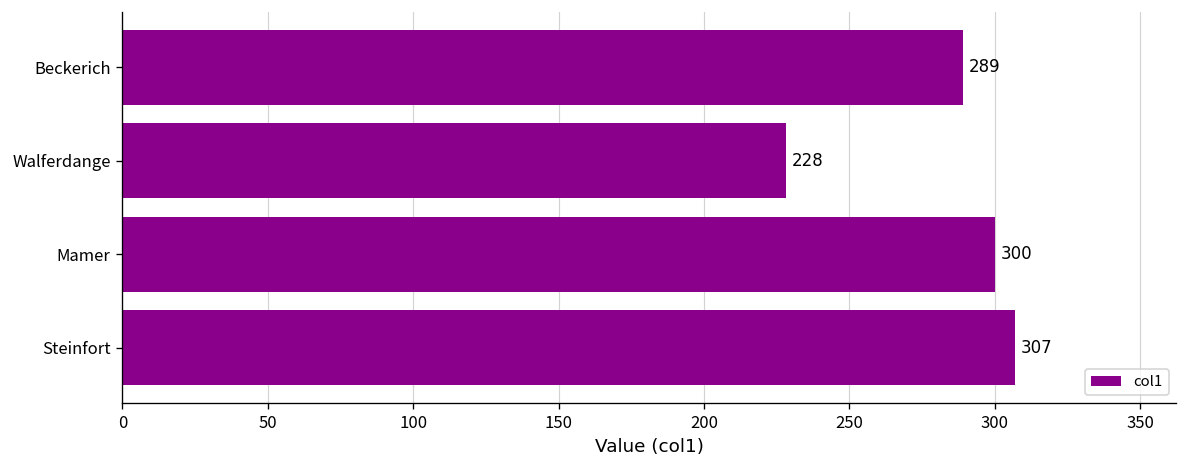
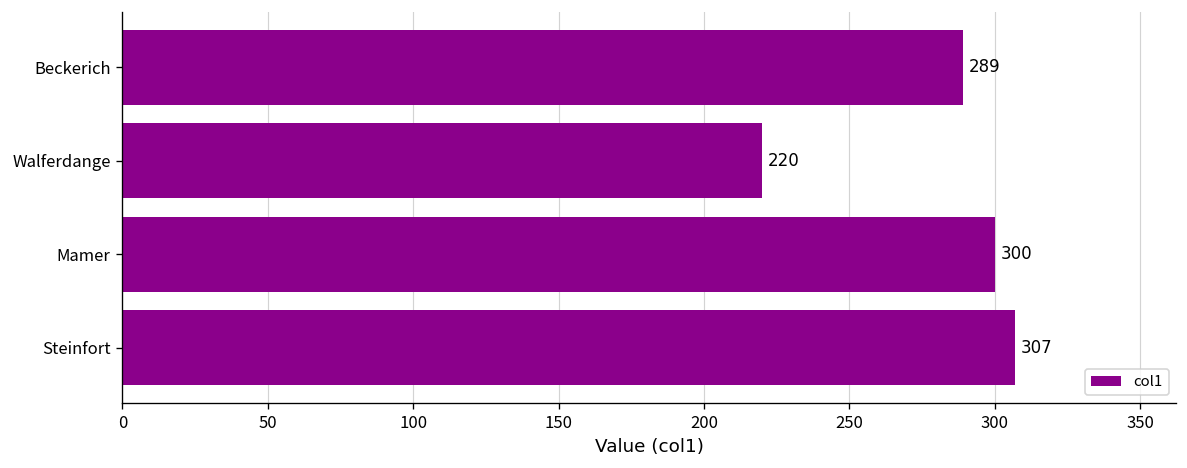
Walferdange: 228 -> 220
